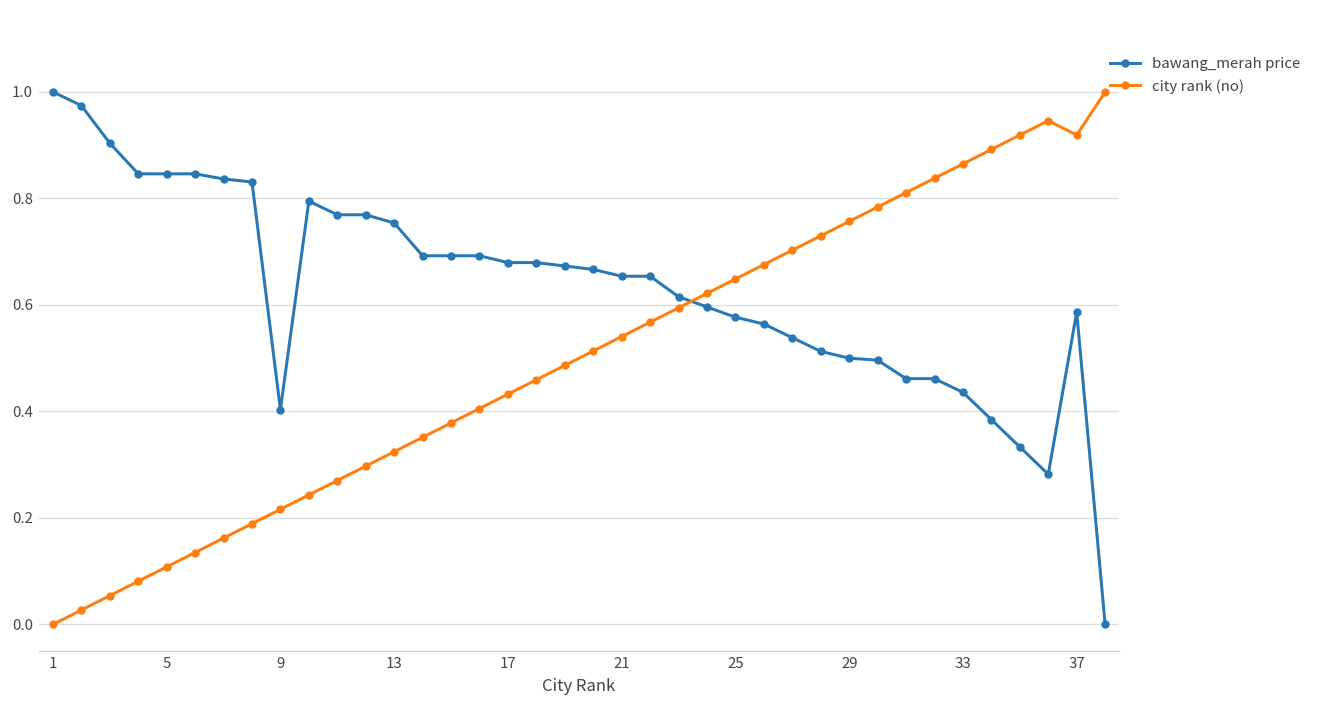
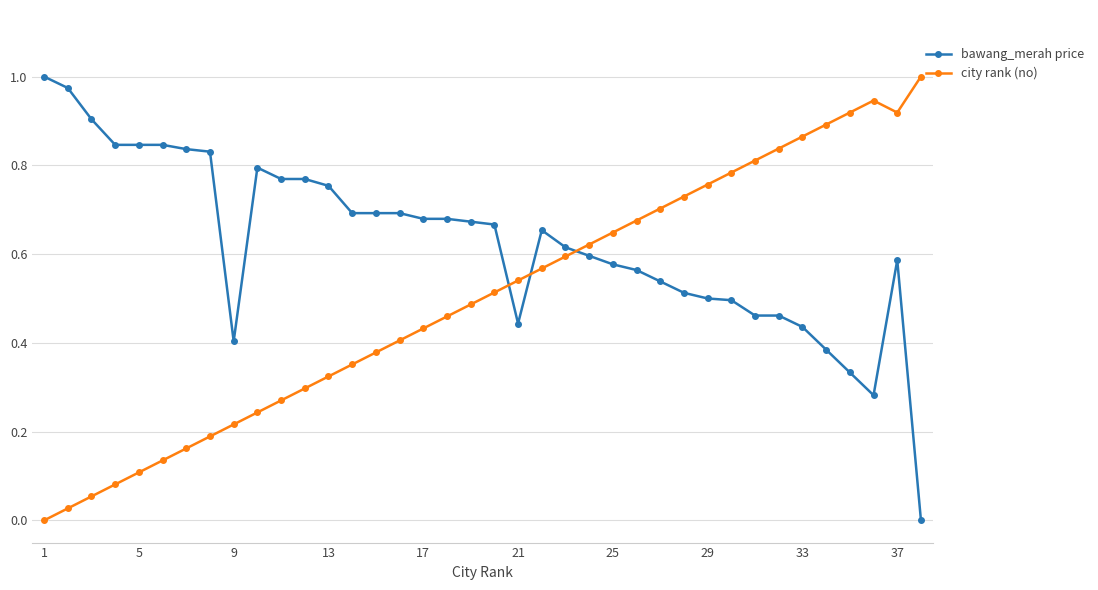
bawang_merah price, 21: 0.65 -> 0.44
